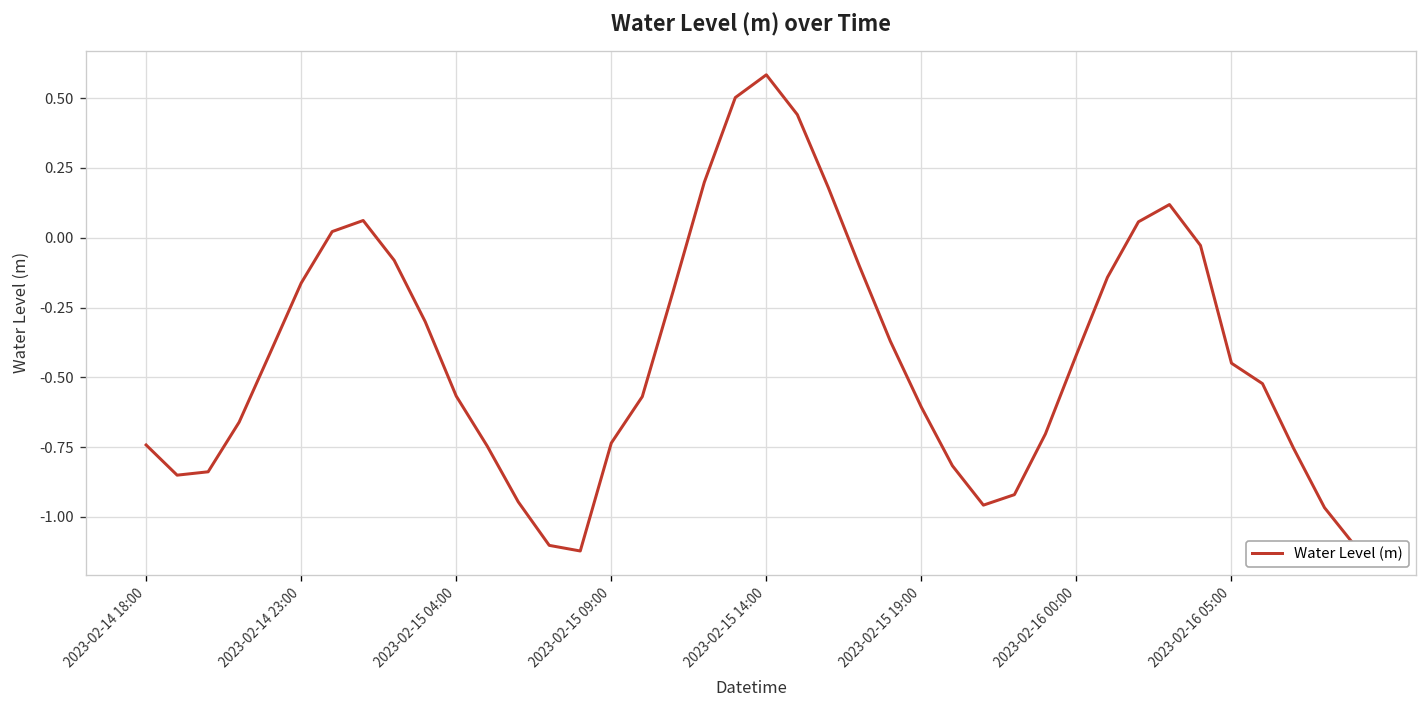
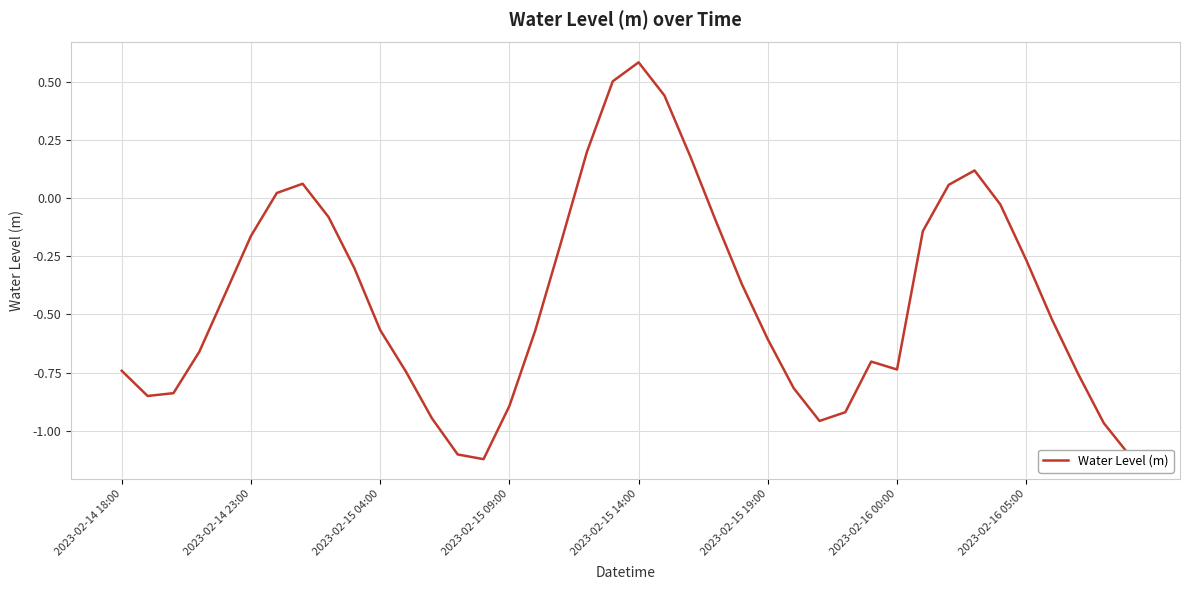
2023-02-15 09:00: -0.74 -> -0.89
2023-02-16 00:00: -0.42 -> -0.74
2023-02-16 05:00: -0.45 -> -0.27
